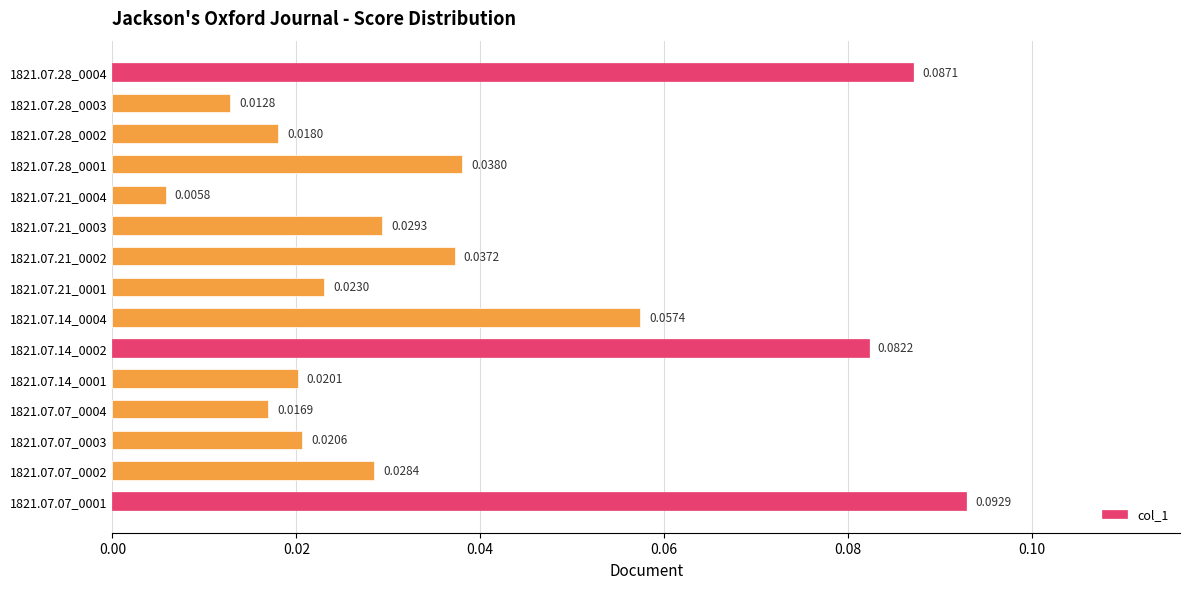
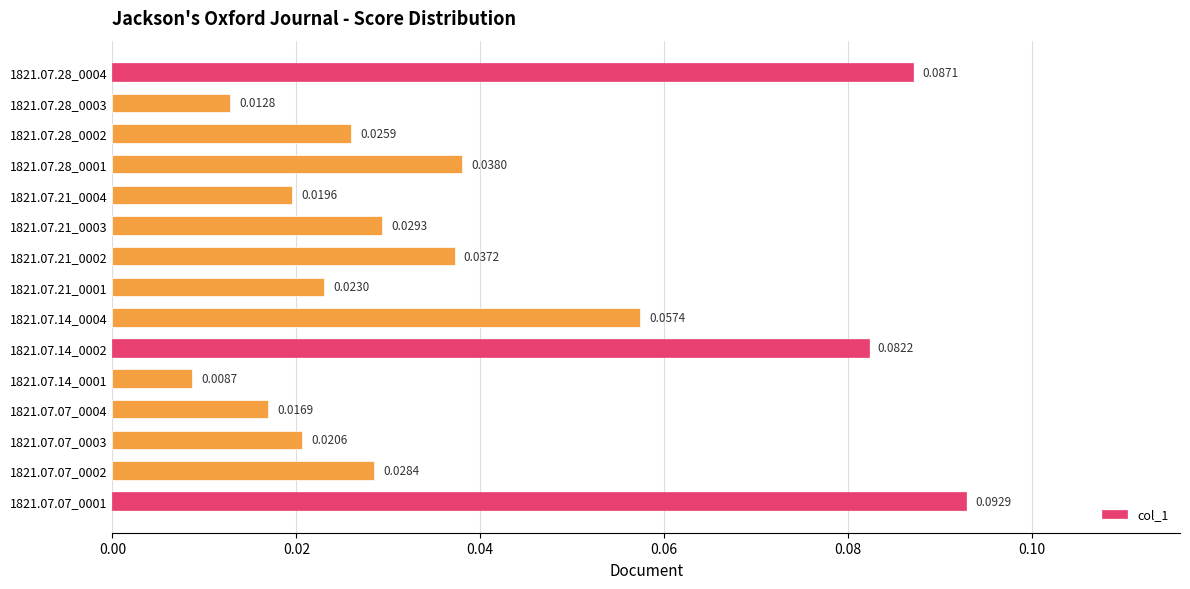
1821.07.28_0002: 0.0180 -> 0.0259
1821.07.21_0004: 0.0058 -> 0.0196
1821.07.14_0001: 0.0201 -> 0.0087
